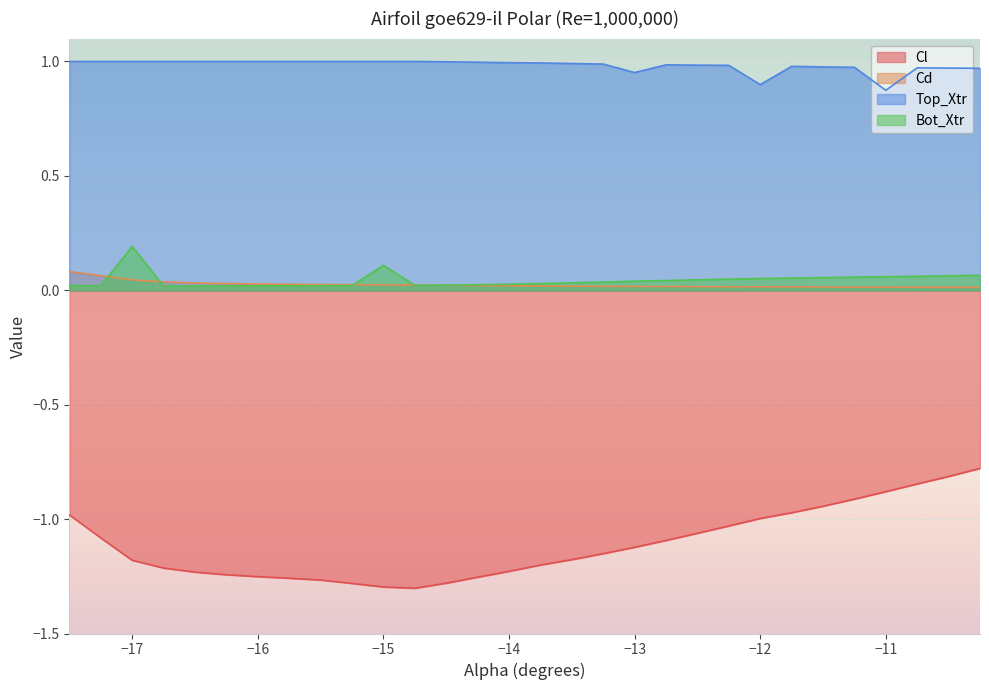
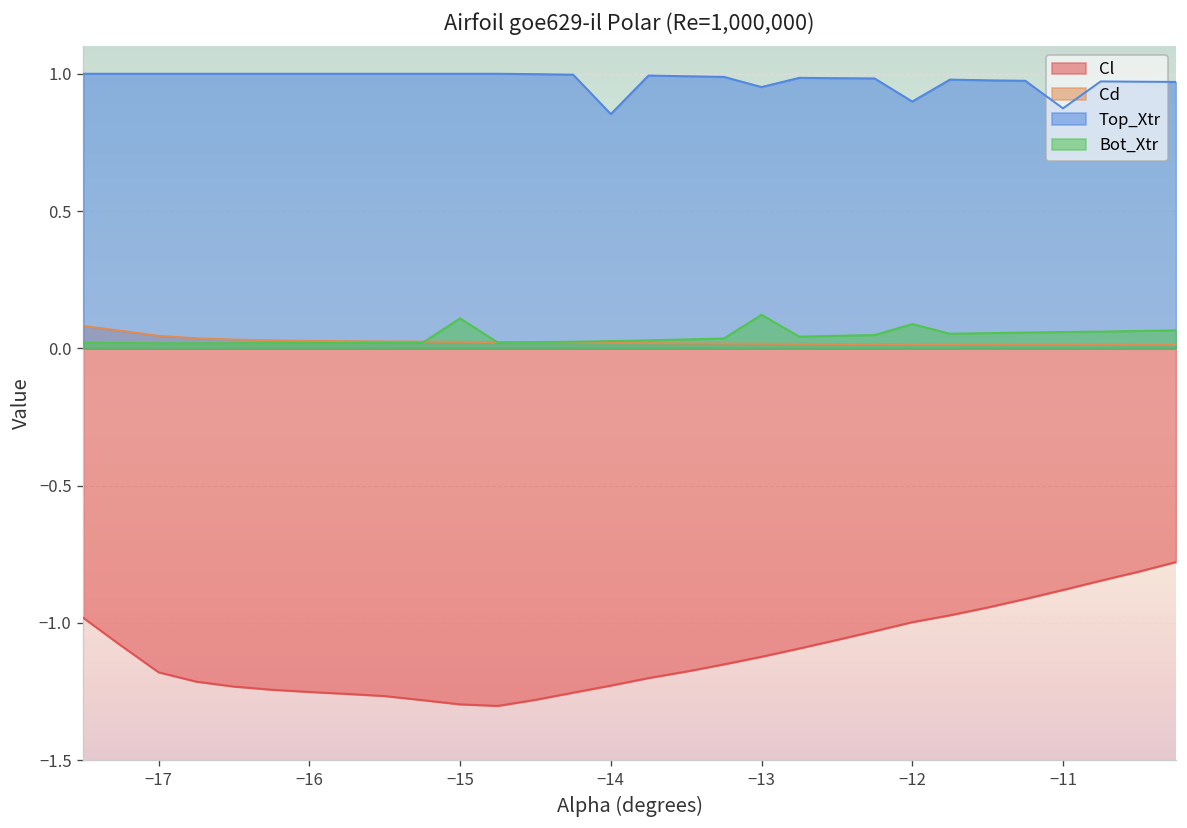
Bot_Xtr, −17: 0.19 -> 0.02
Top_Xtr, −14: 0.99 -> 0.85
Bot_Xtr, −13: 0.04 -> 0.12
Bot_Xtr, −12: 0.05 -> 0.09
